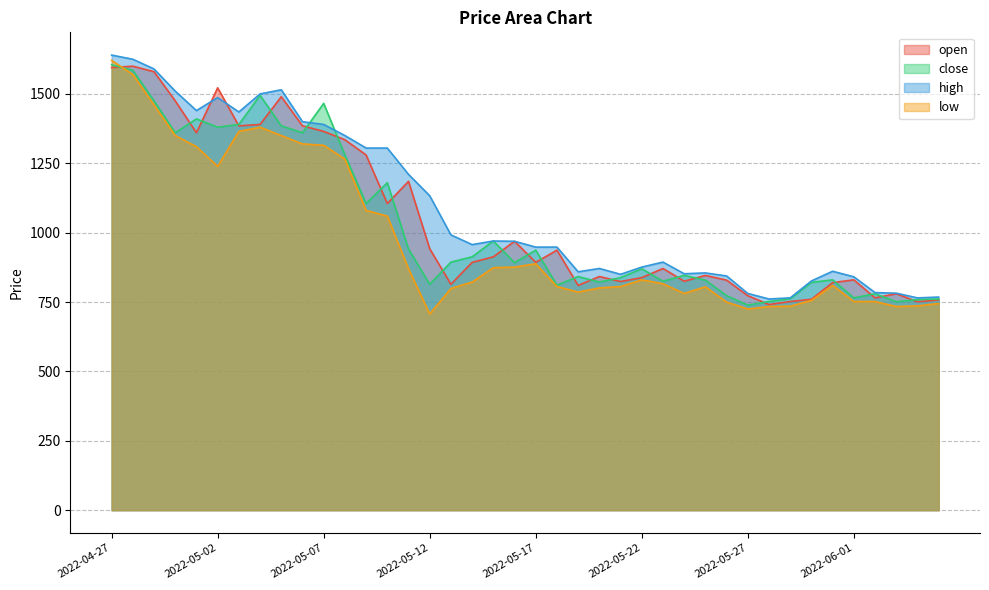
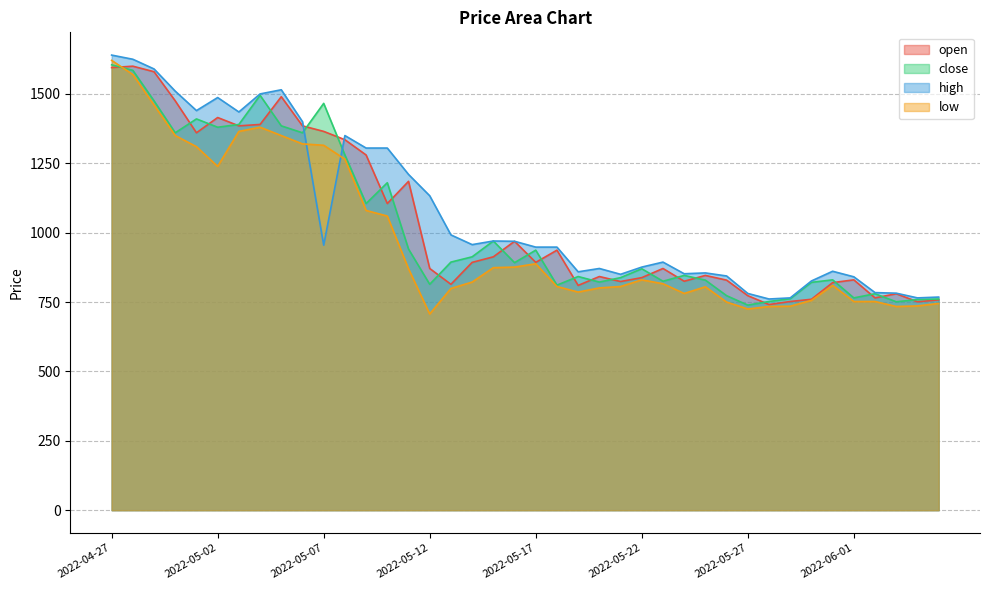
open, 2022-05-02: 1520 -> 1420
high, 2022-05-07: 1390 -> 960
open, 2022-05-12: 940 -> 870
